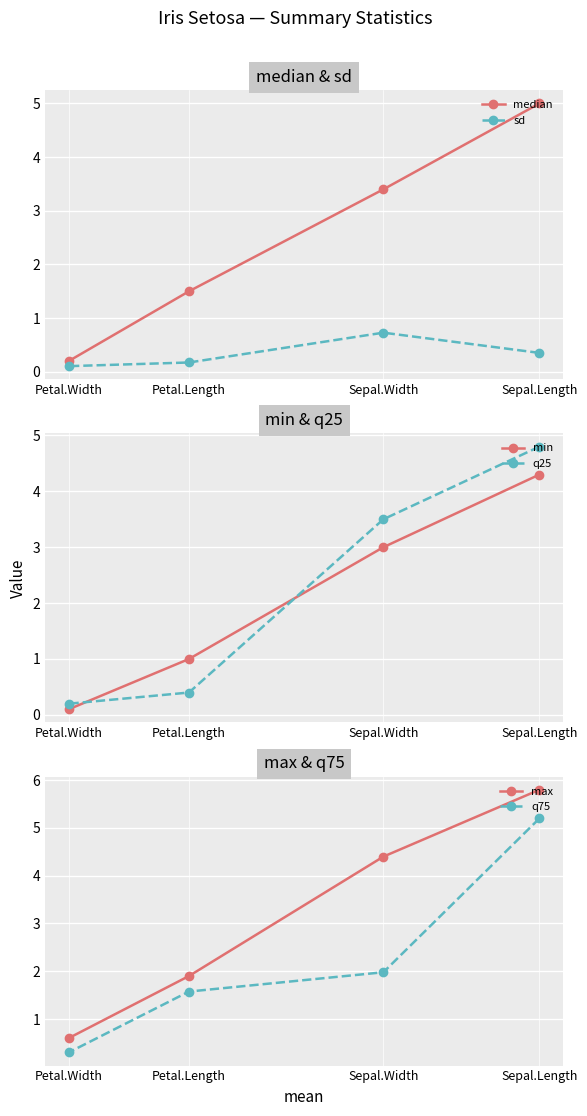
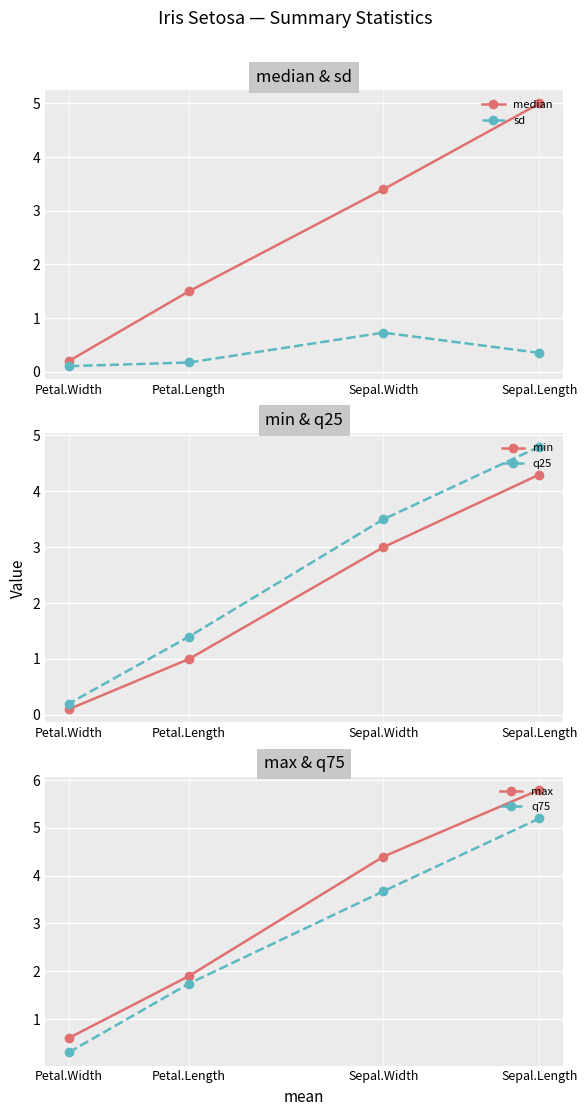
min & q25, q25, Petal.Length: 0.4 -> 1.4
max & q75, q75, Petal.Length: 1.6 -> 1.7
max & q75, q75, Sepal.Width: 2.0 -> 3.7
